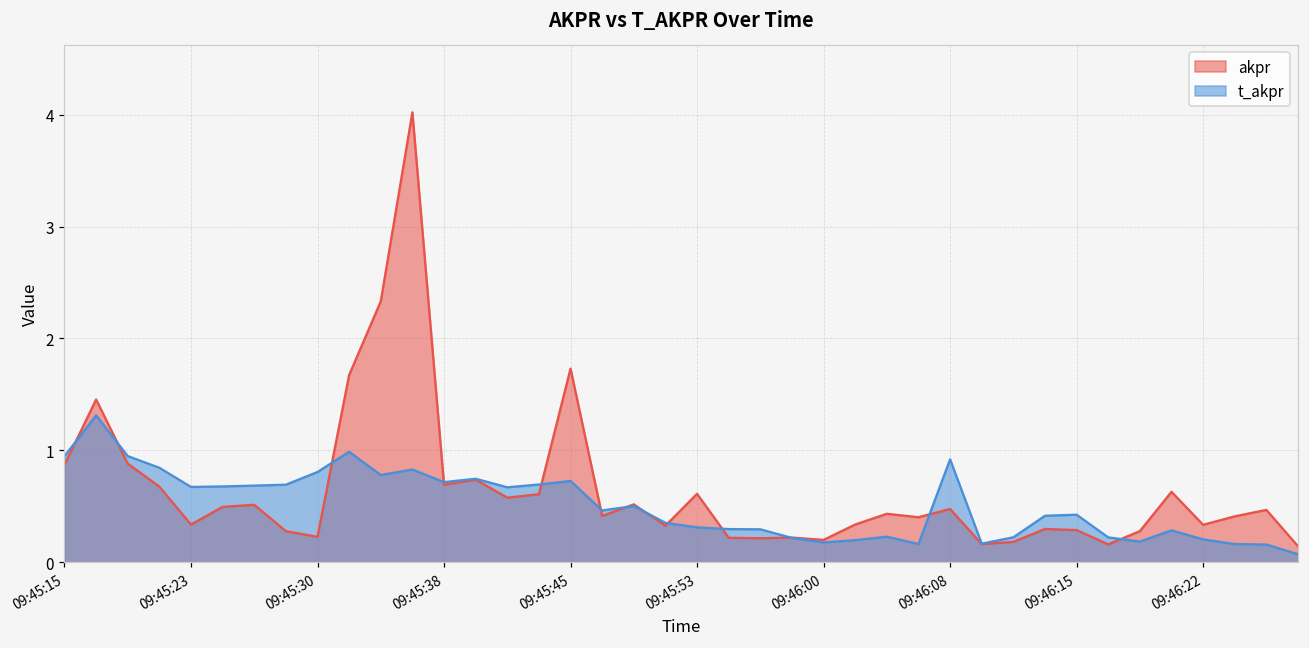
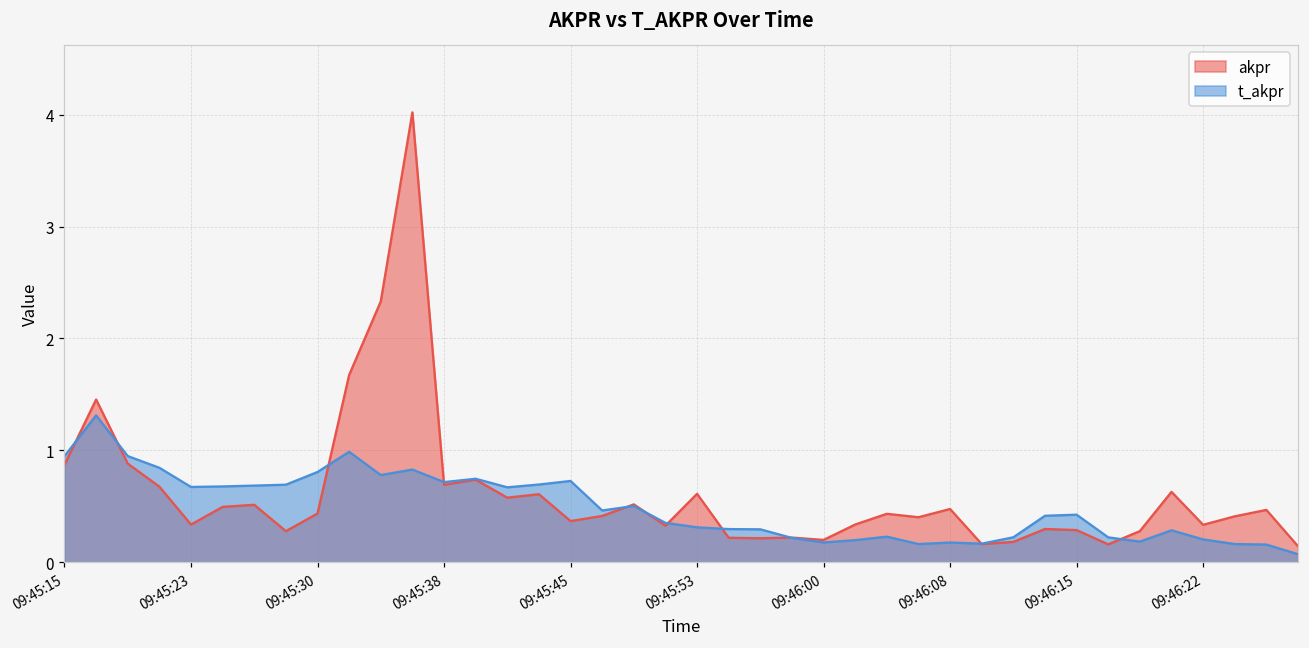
akpr, 09:45:30: 0.23 -> 0.44
akpr, 09:45:45: 1.73 -> 0.37
t_akpr, 09:46:08: 0.92 -> 0.18
